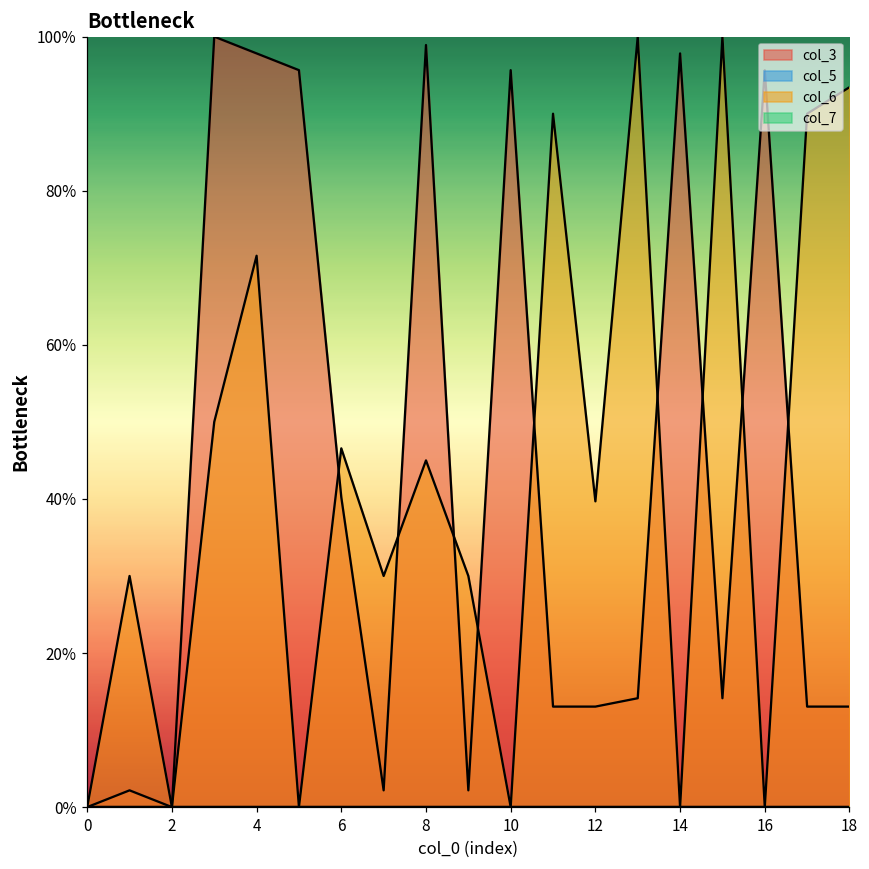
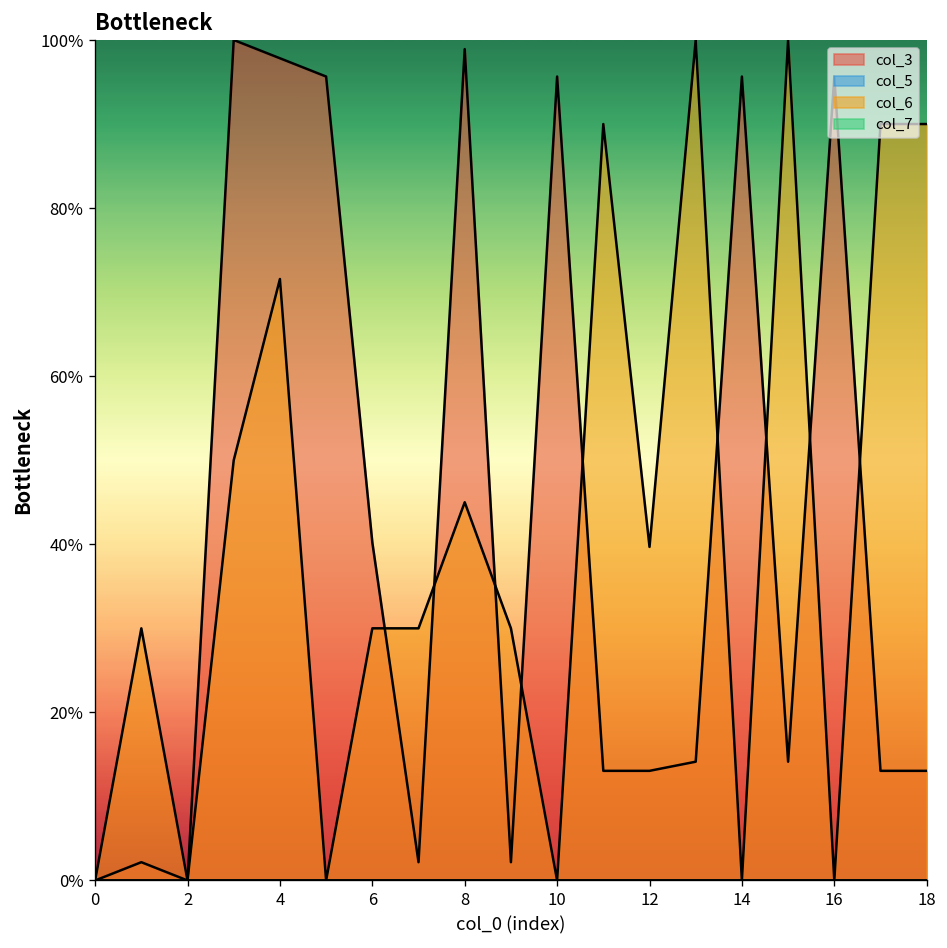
col_6, 6: 47% -> 30%
col_3, 14: 98% -> 96%
col_6, 18: 93% -> 90%
